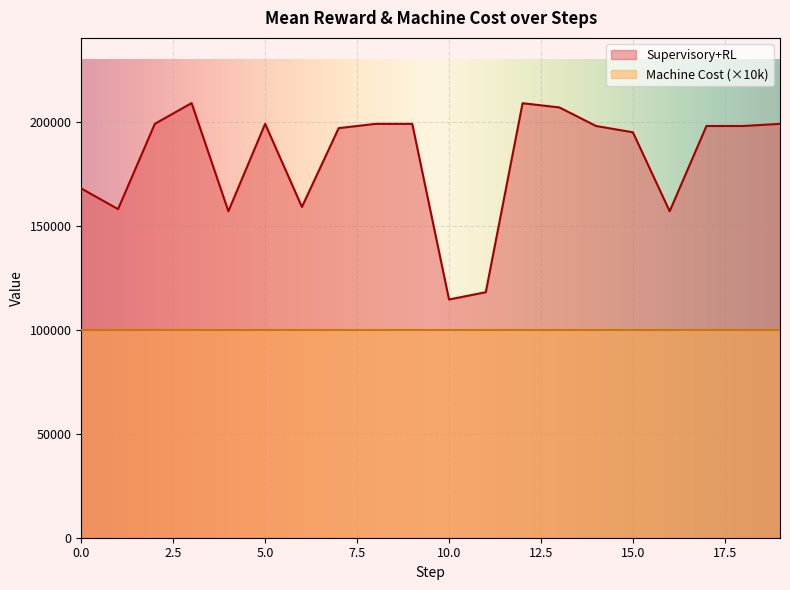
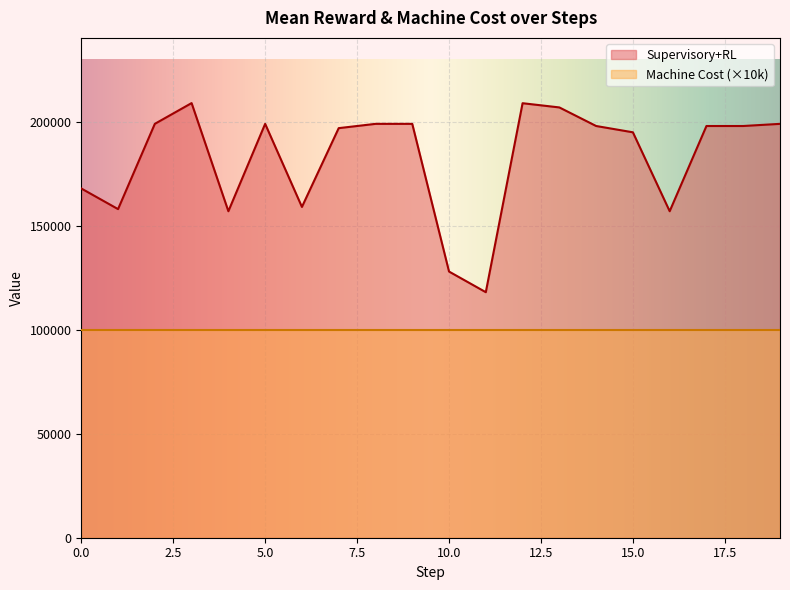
Supervisory+RL, 10.0: 115000 -> 128000
